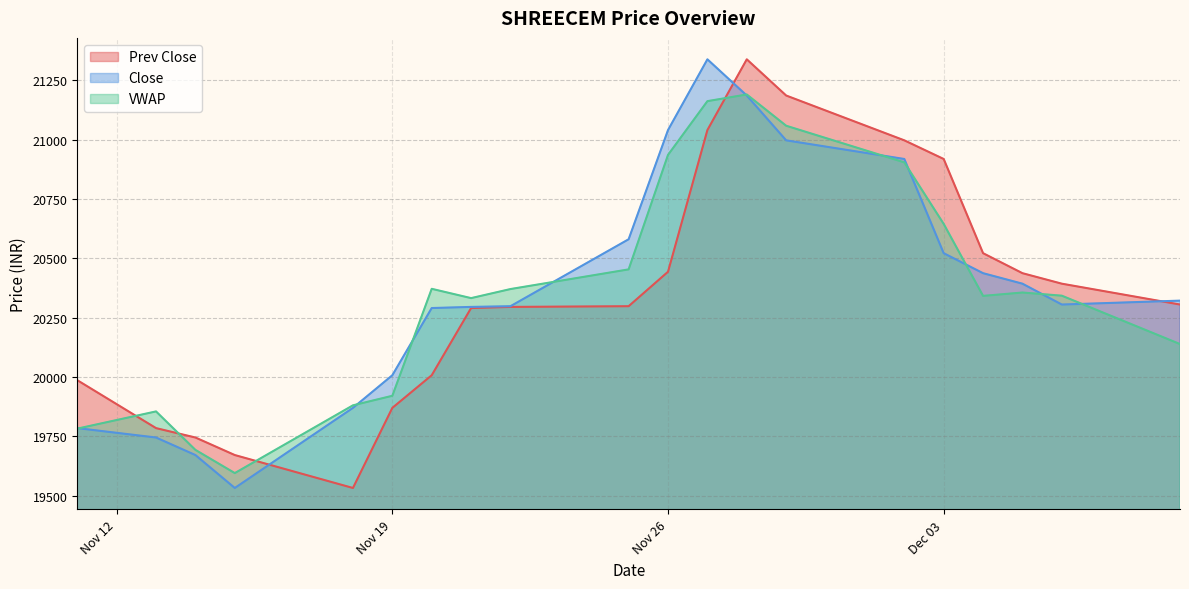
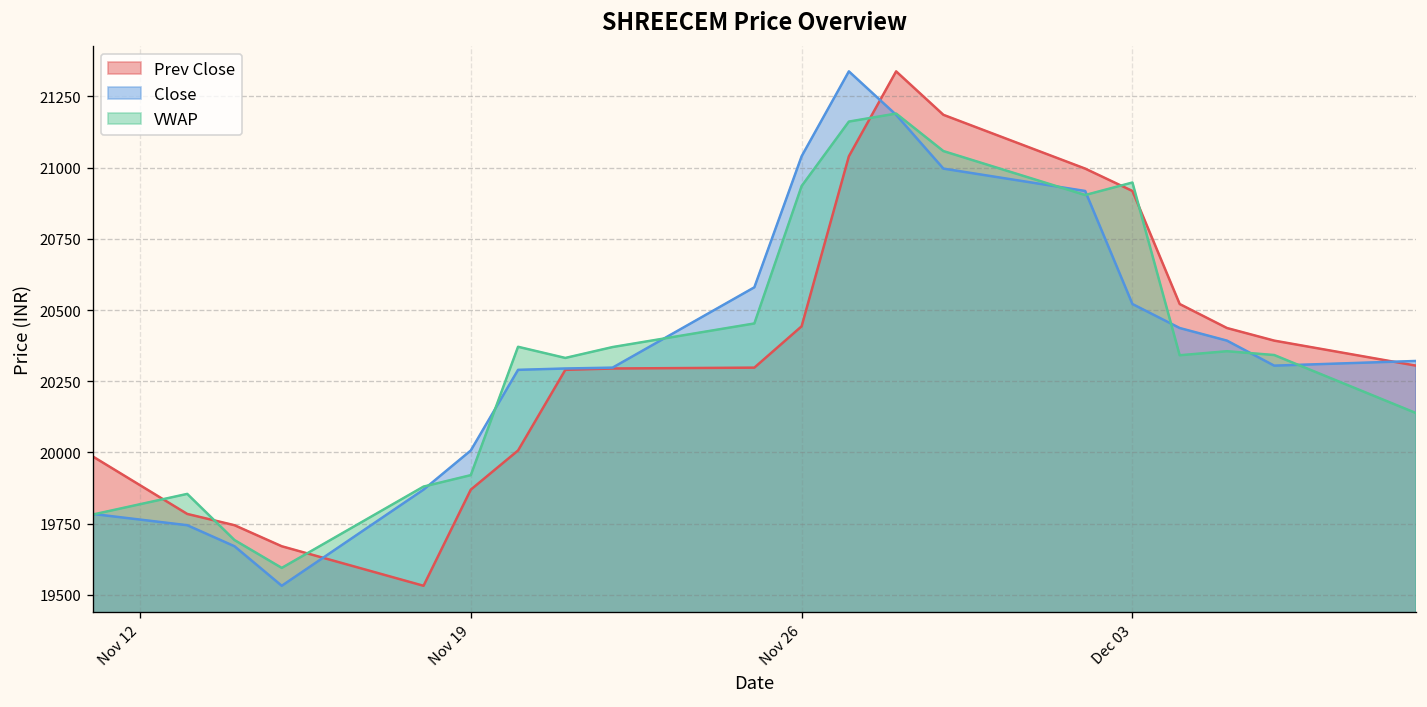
VWAP, Dec 03: 20640 -> 20950
